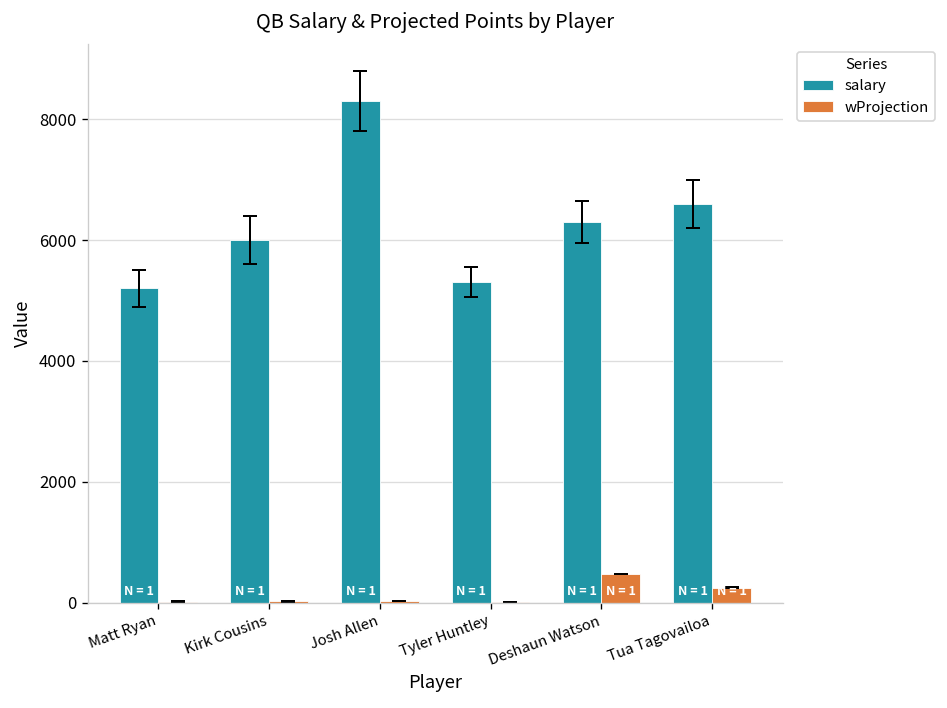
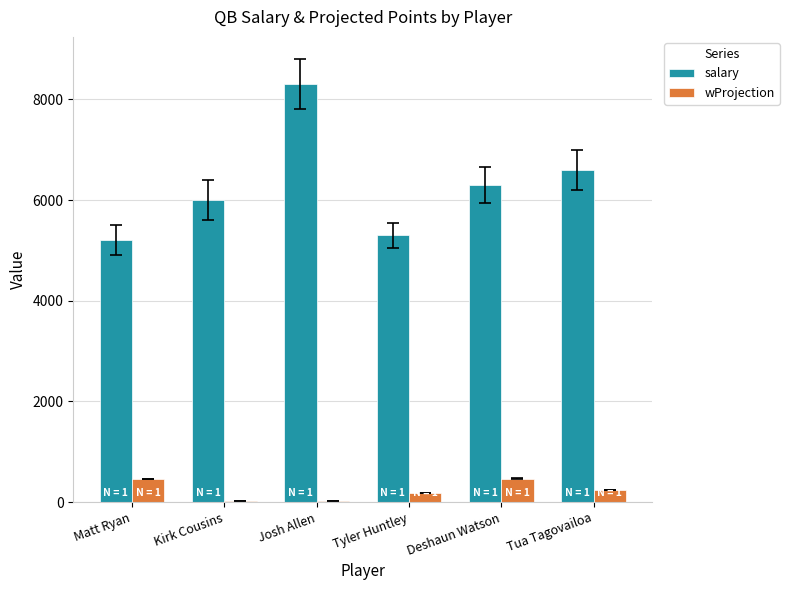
wProjection, Matt Ryan: 0 -> 500
wProjection, Tyler Huntley: 0 -> 200
